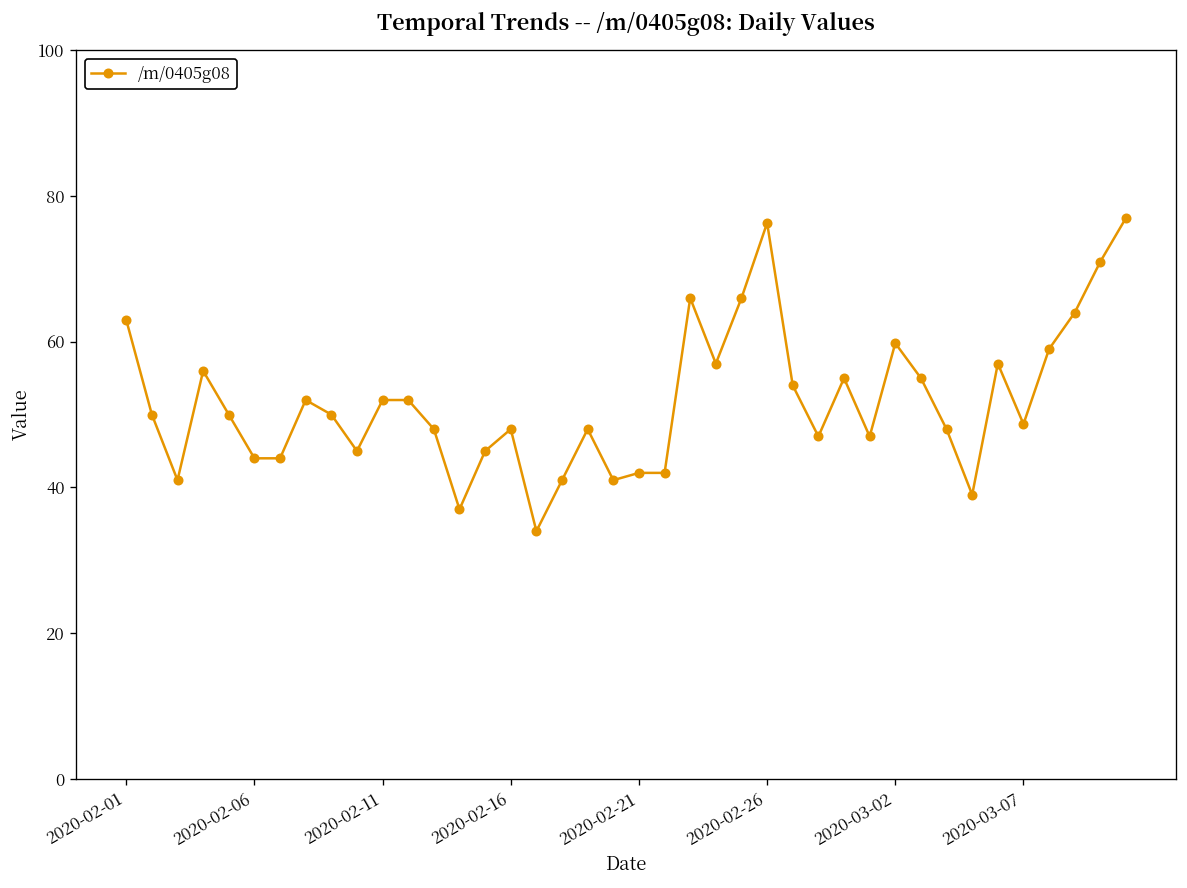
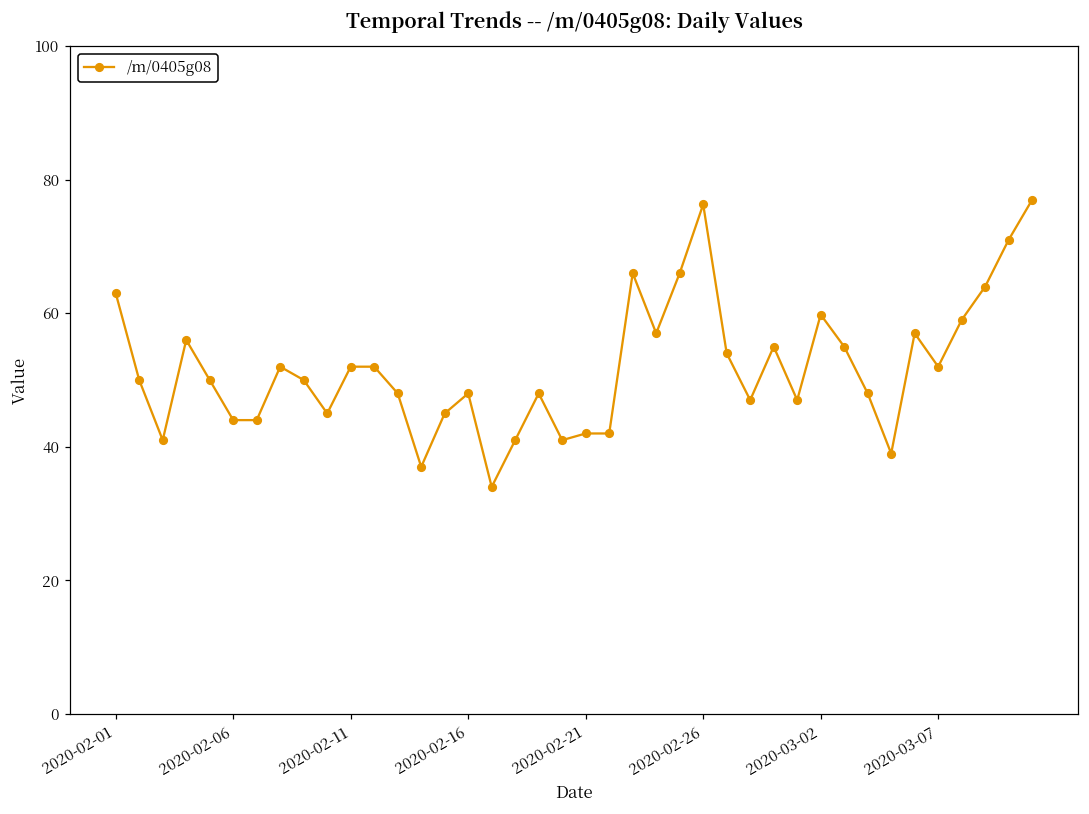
2020-03-07: 49 -> 52
